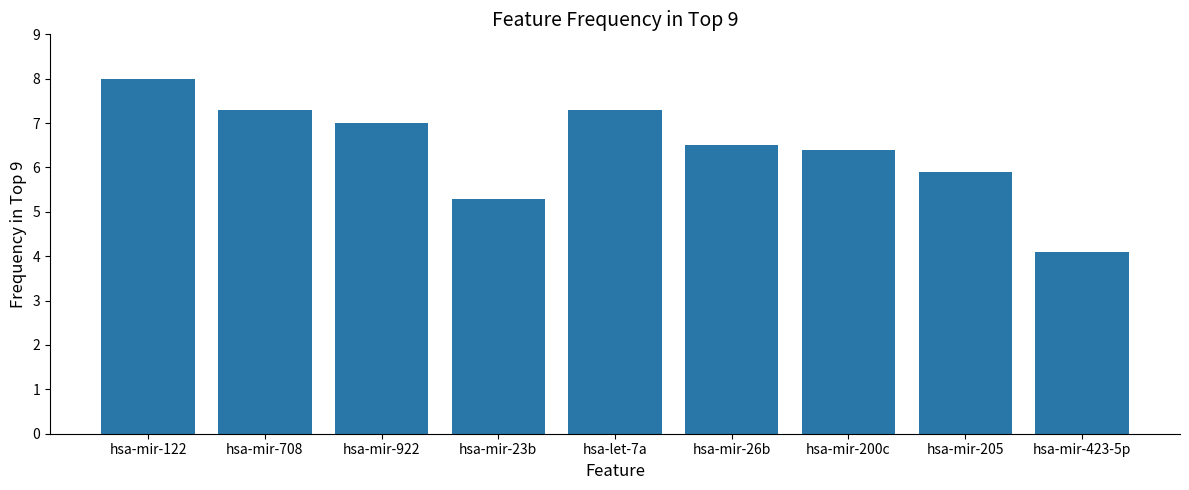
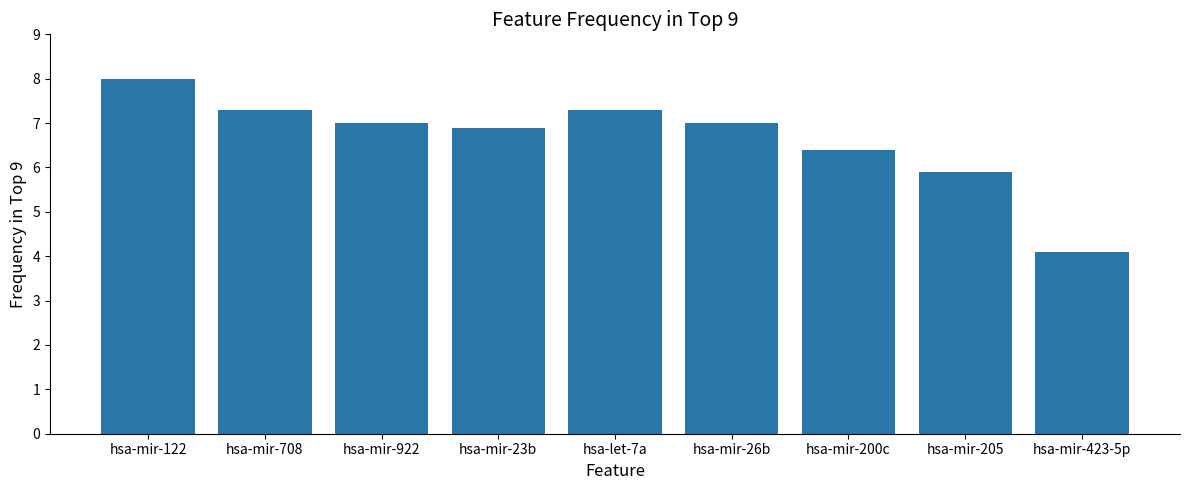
hsa-mir-23b: 5.3 -> 6.9
hsa-mir-26b: 6.5 -> 7.0
